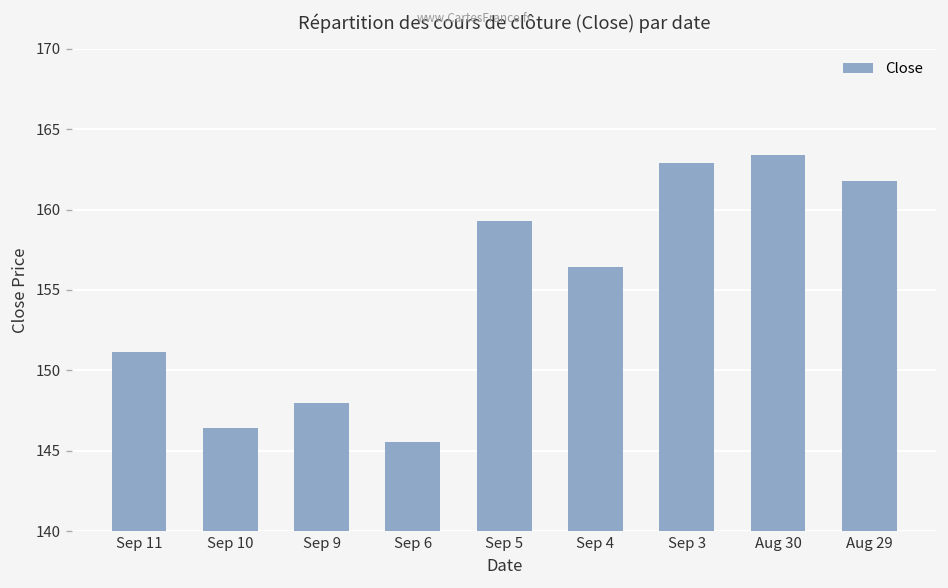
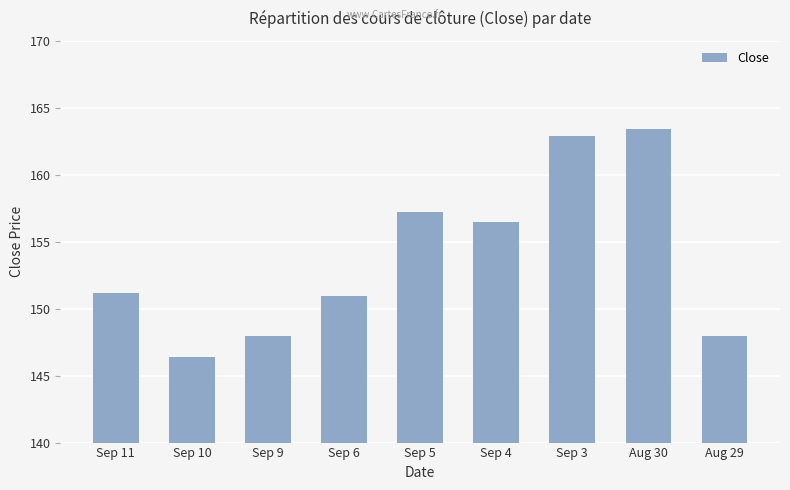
Sep 6: 145.6 -> 150.9
Sep 5: 159.3 -> 157.2
Aug 29: 161.8 -> 147.9
